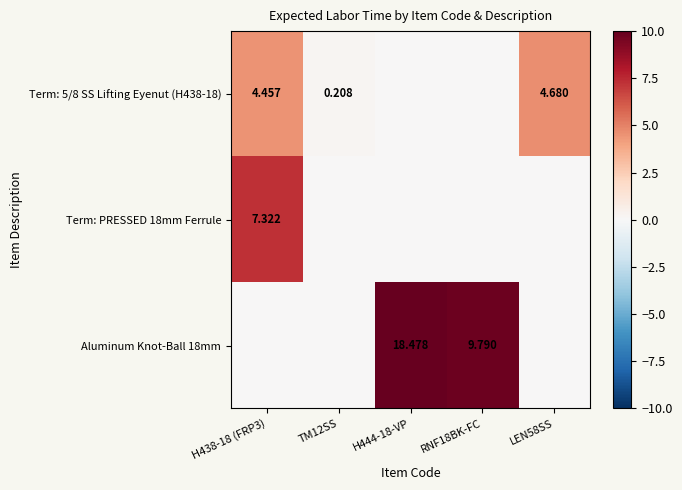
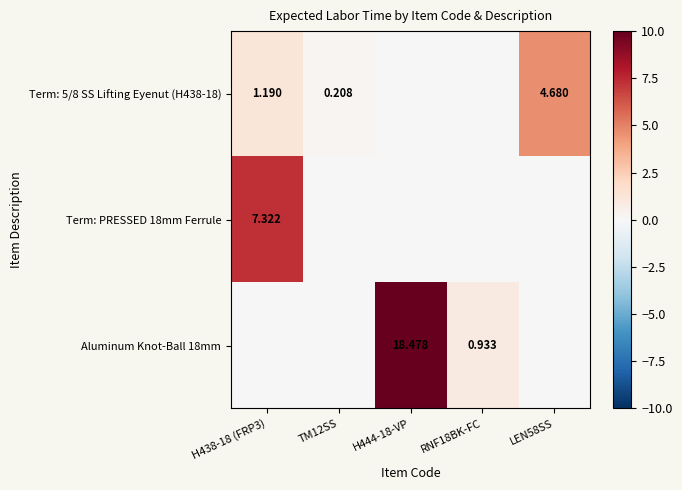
Term: 5/8 SS Lifting Eyenut (H438-18), H438-18 (FRP3): 4.457 -> 1.190
Aluminum Knot-Ball 18mm, RNF18BK-FC: 9.790 -> 0.933
